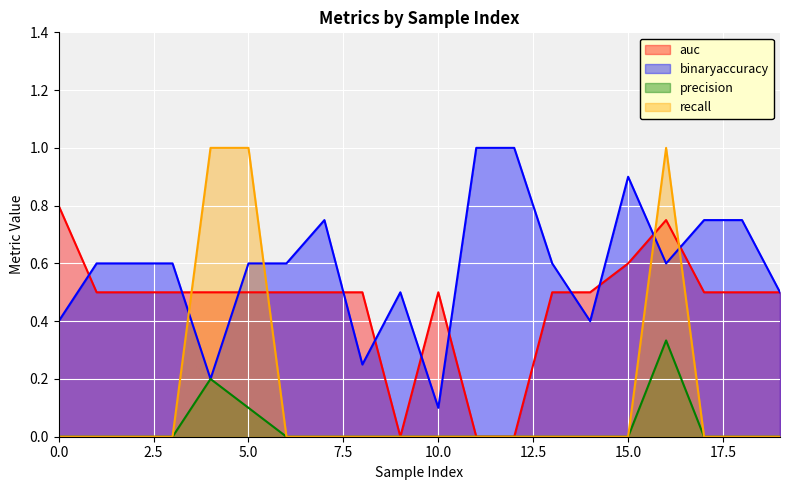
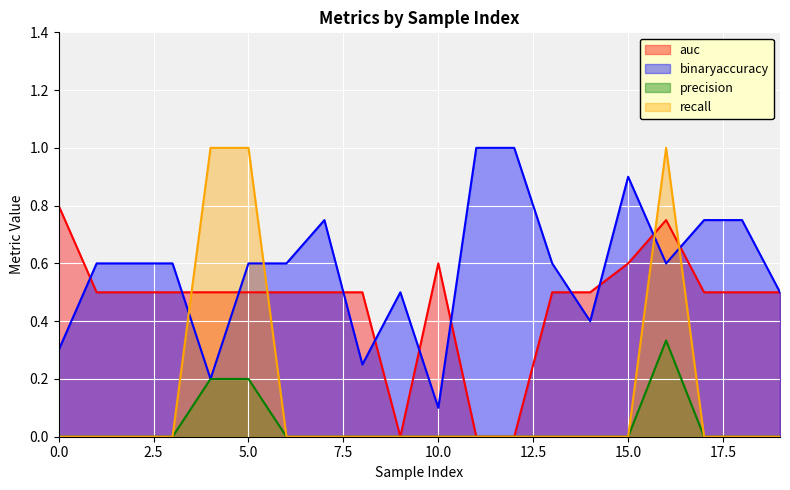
binaryaccuracy, 0.0: 0.4 -> 0.3
precision, 5.0: 0.1 -> 0.2
auc, 10.0: 0.5 -> 0.6
